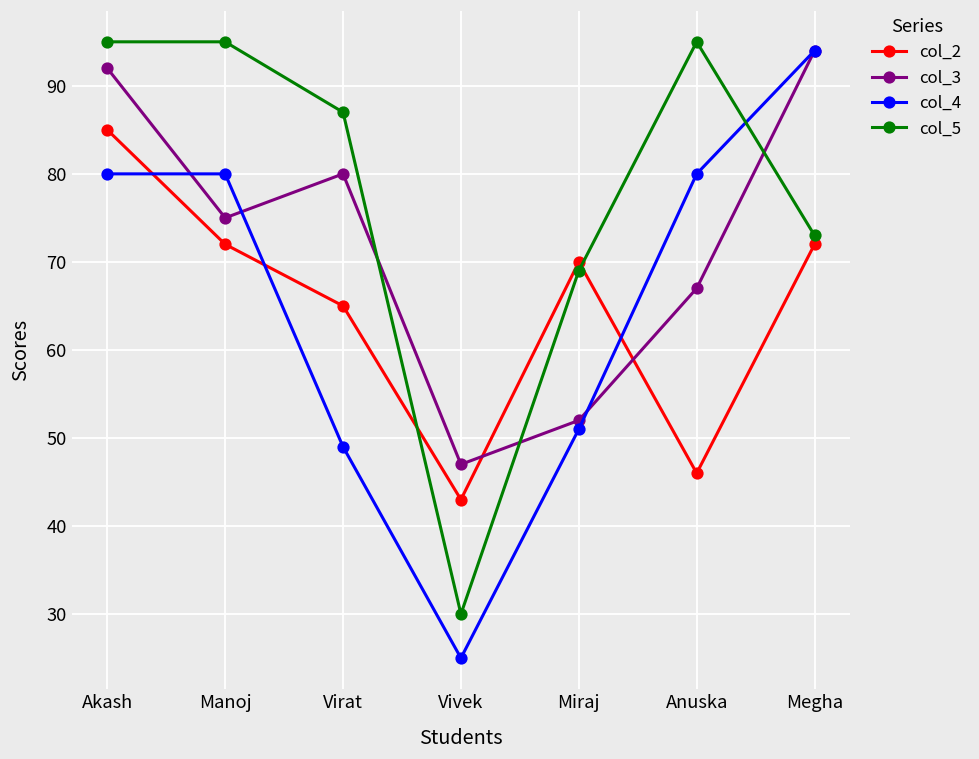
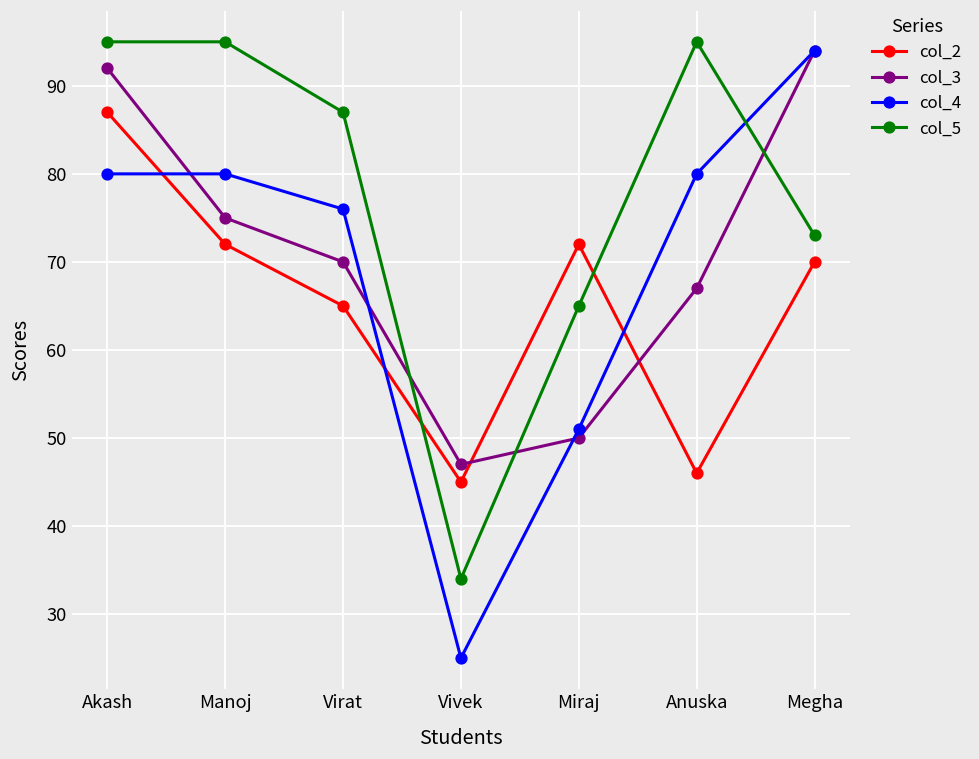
col_2, Akash: 85 -> 87
col_3, Virat: 80 -> 70
col_4, Virat: 49 -> 76
col_2, Vivek: 43 -> 45
col_5, Vivek: 30 -> 34
col_2, Miraj: 70 -> 72
col_3, Miraj: 52 -> 50
col_5, Miraj: 69 -> 65
col_2, Megha: 72 -> 70
